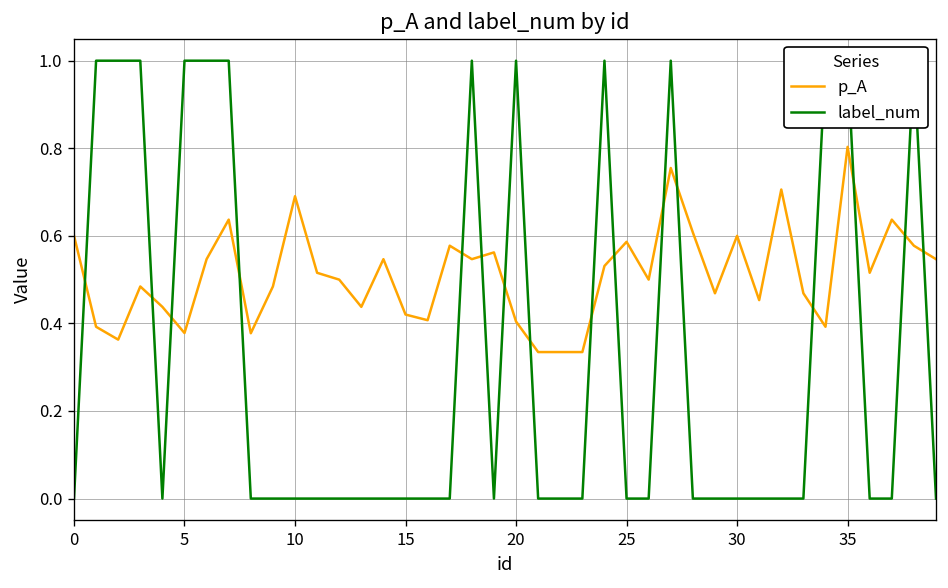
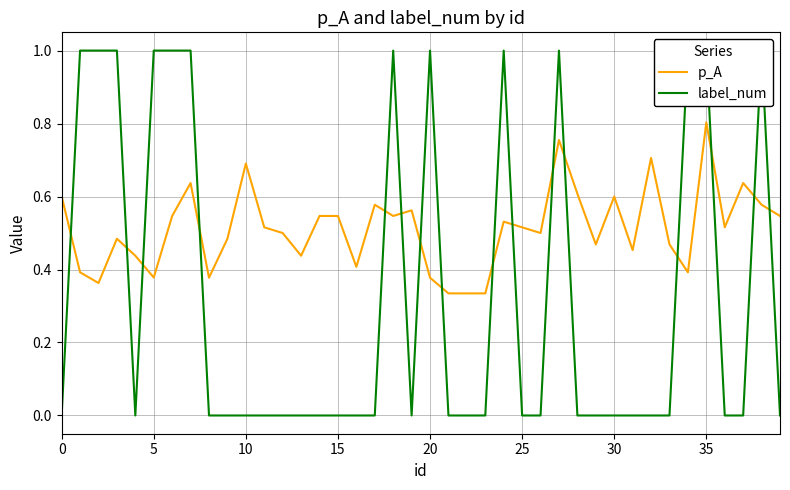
p_A, 15: 0.42 -> 0.55
p_A, 20: 0.40 -> 0.38
p_A, 25: 0.59 -> 0.52
